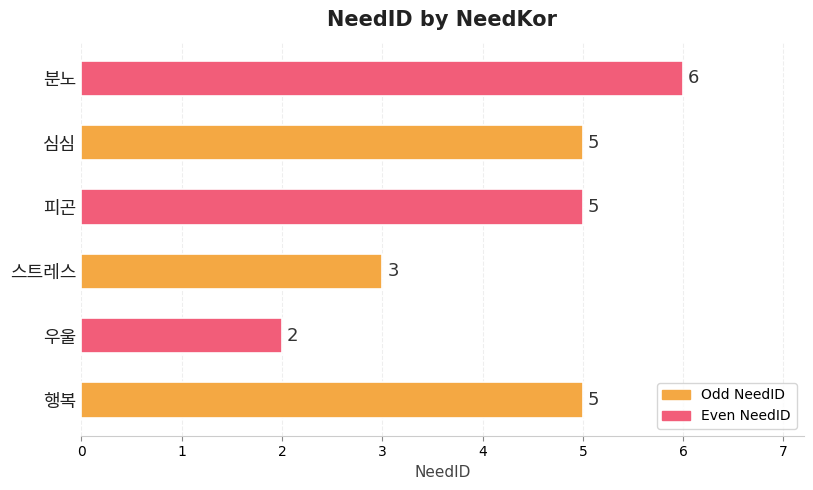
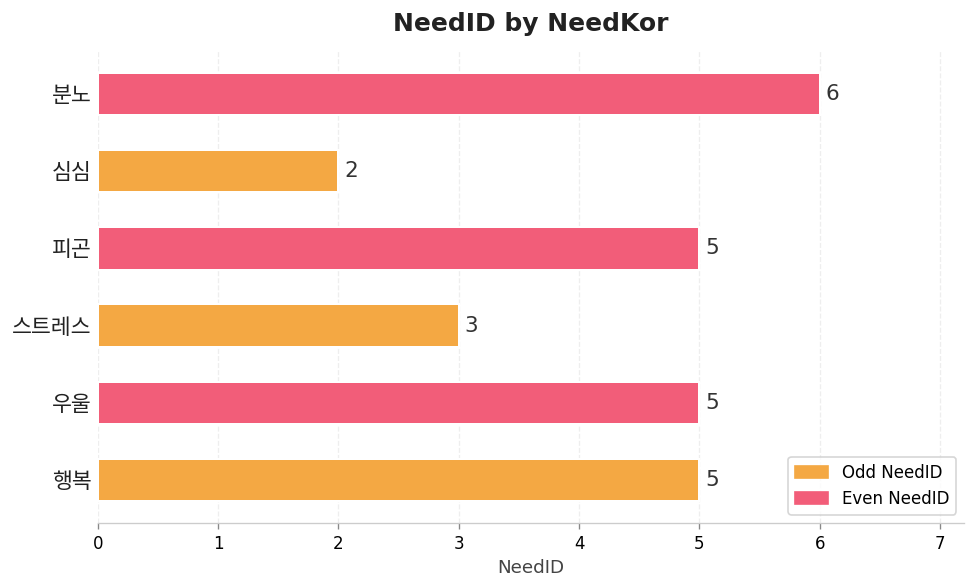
심심: 5 -> 2
우울: 2 -> 5
